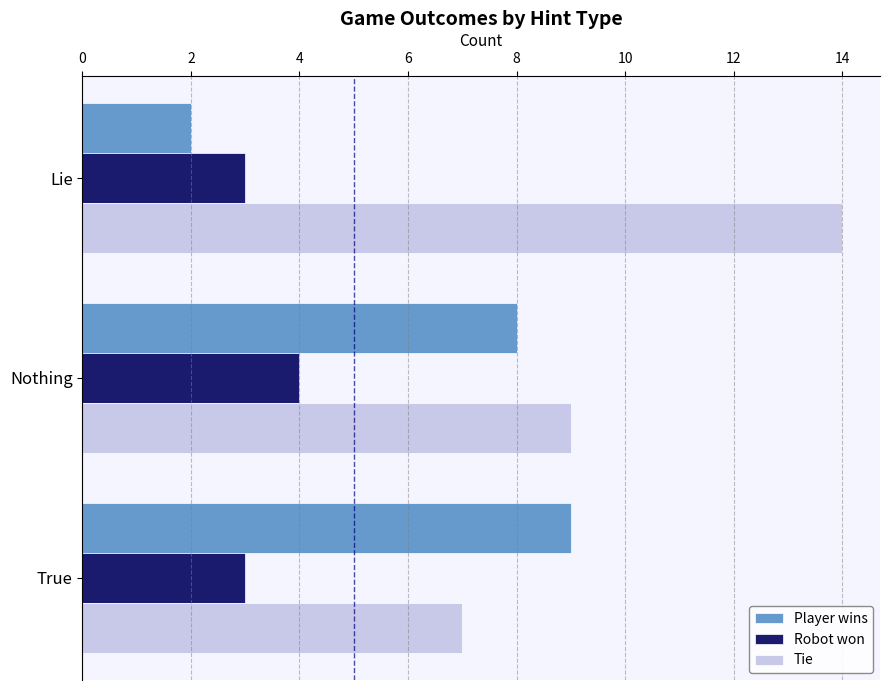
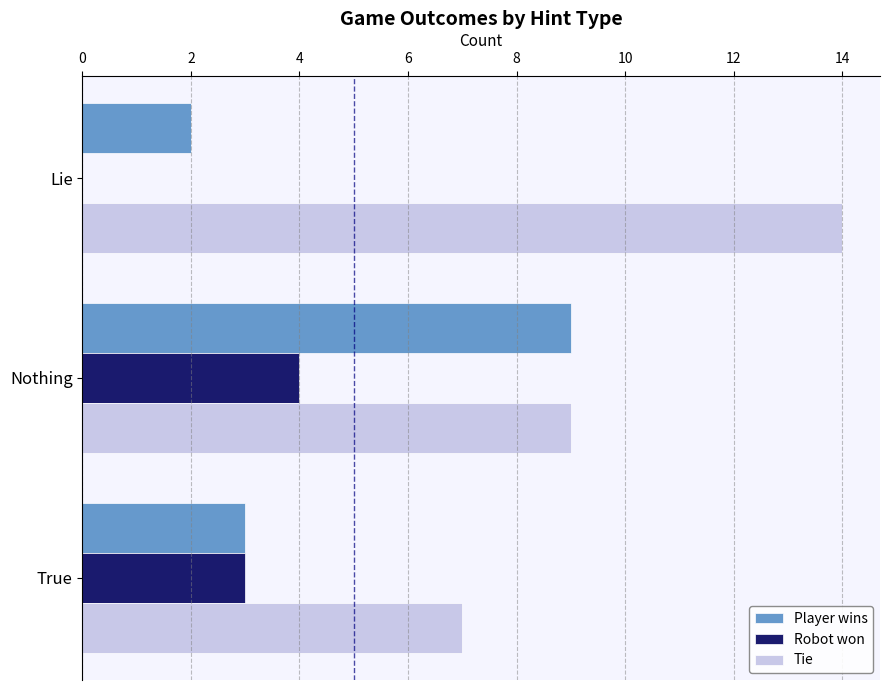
Robot won, Lie: 3 -> 0
Player wins, Nothing: 8 -> 9
Player wins, True: 9 -> 3
